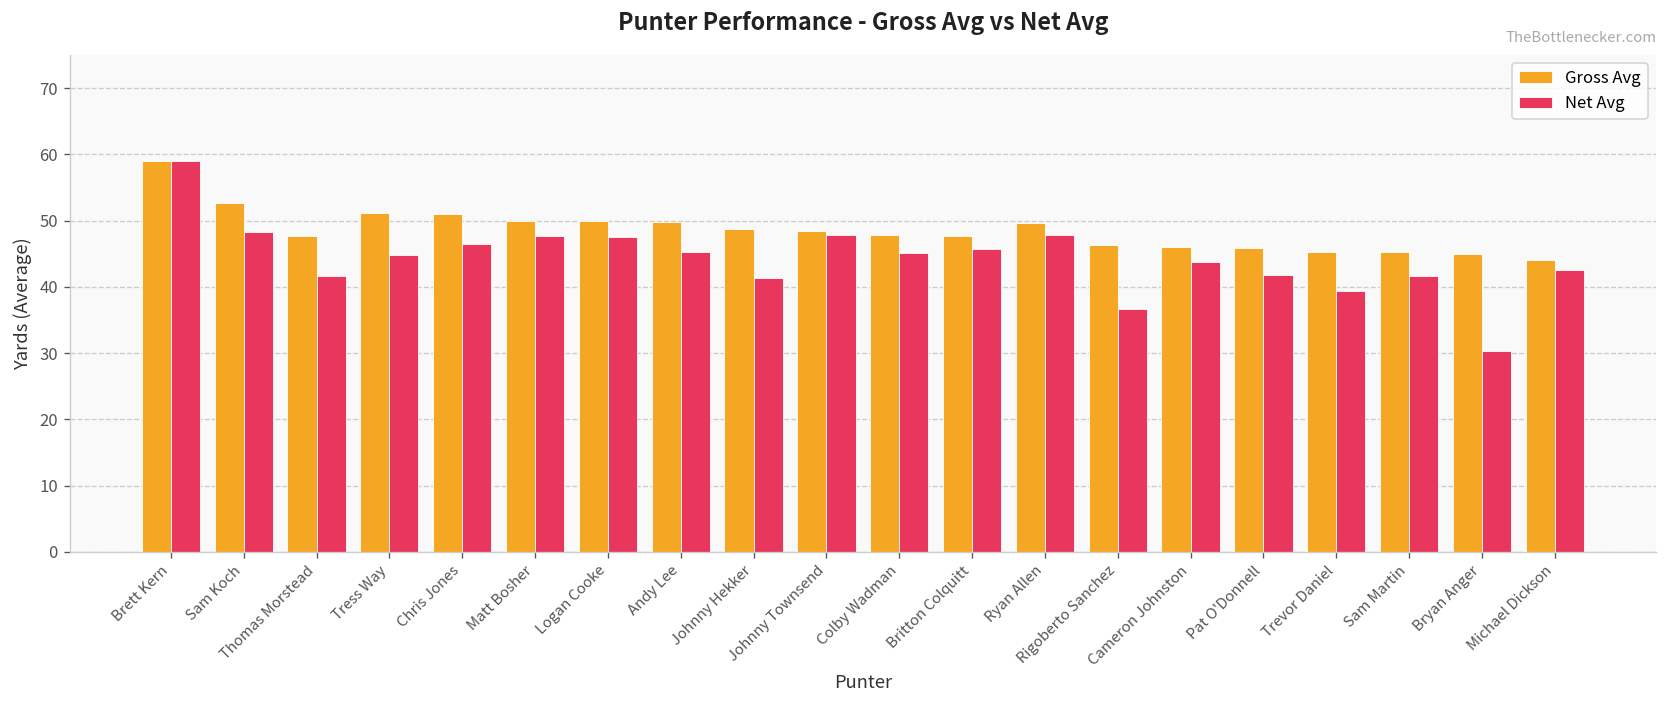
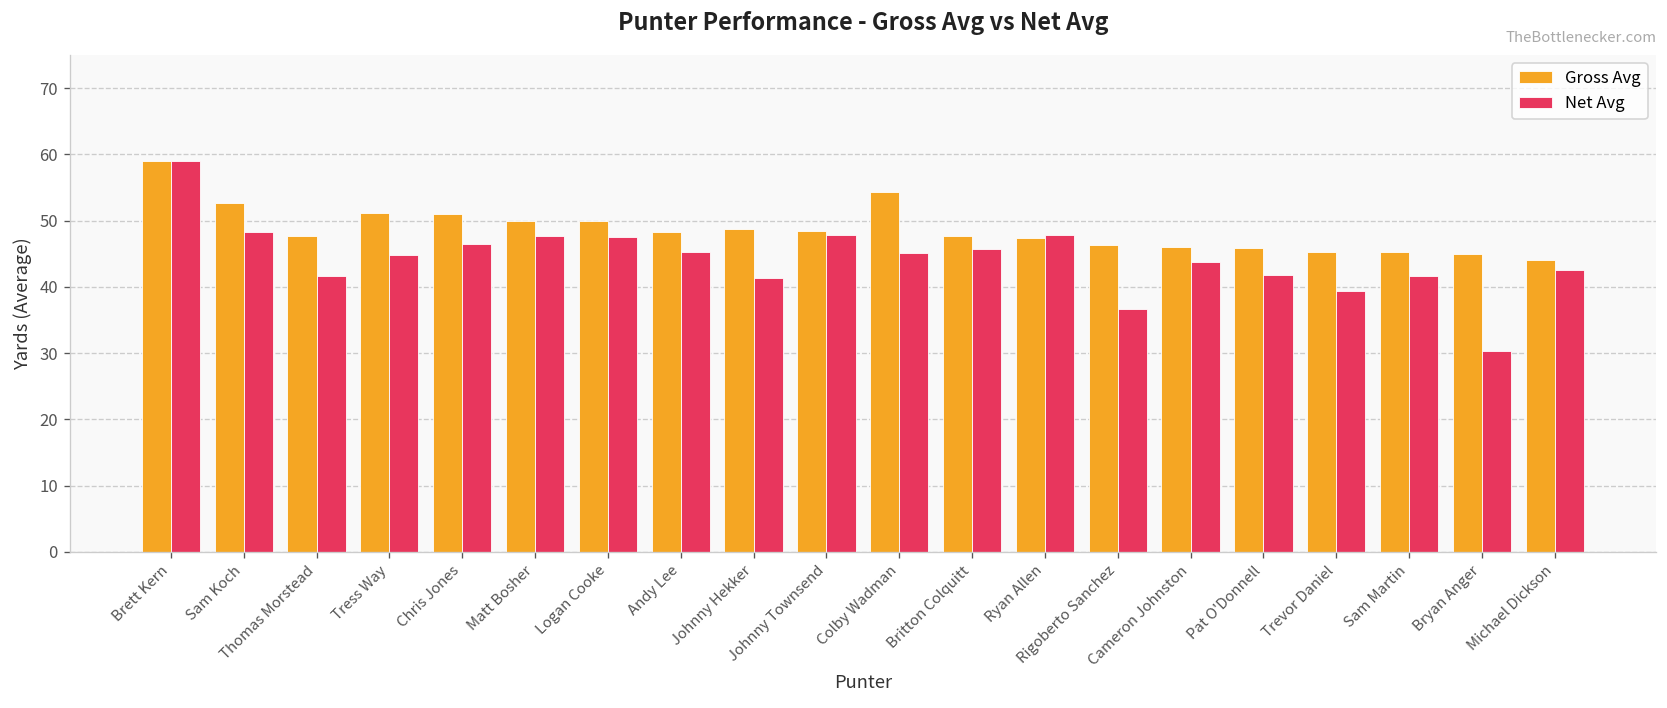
Gross Avg, Andy Lee: 50 -> 48
Gross Avg, Colby Wadman: 48 -> 54
Gross Avg, Ryan Allen: 50 -> 47
